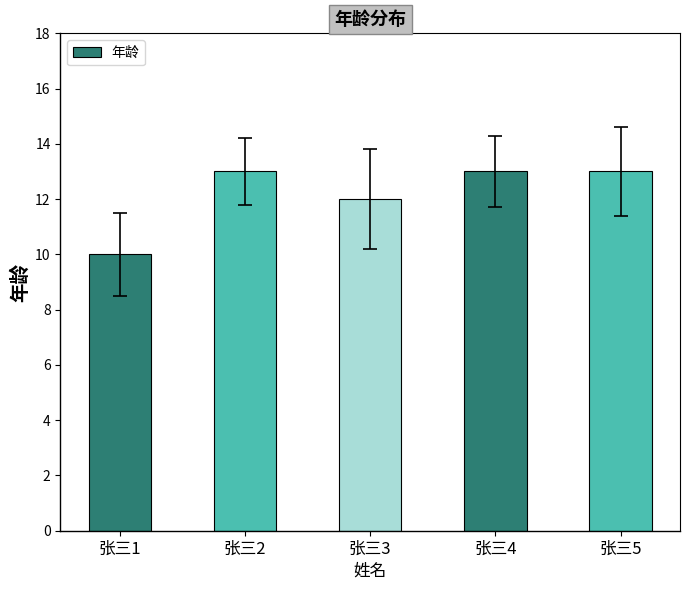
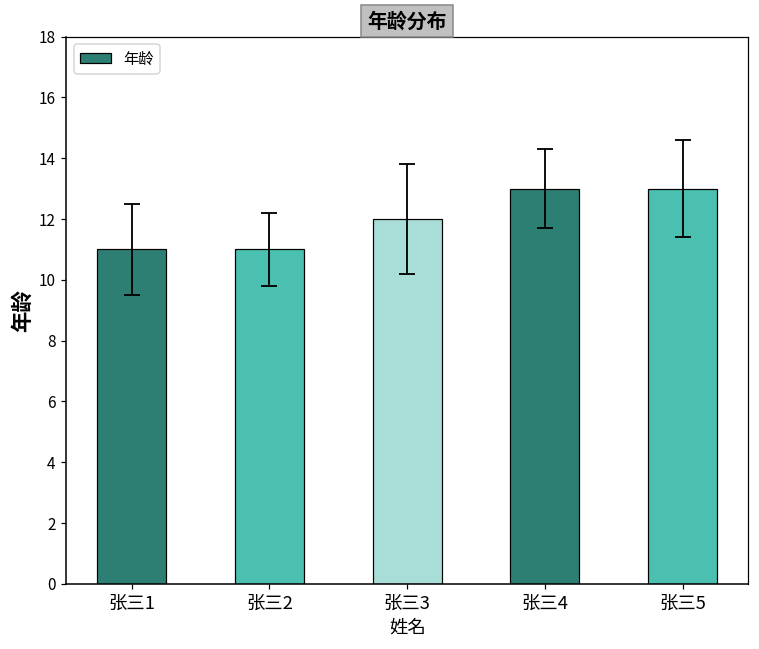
年龄, 张三1: 10 -> 11
年龄, 张三2: 13 -> 11
